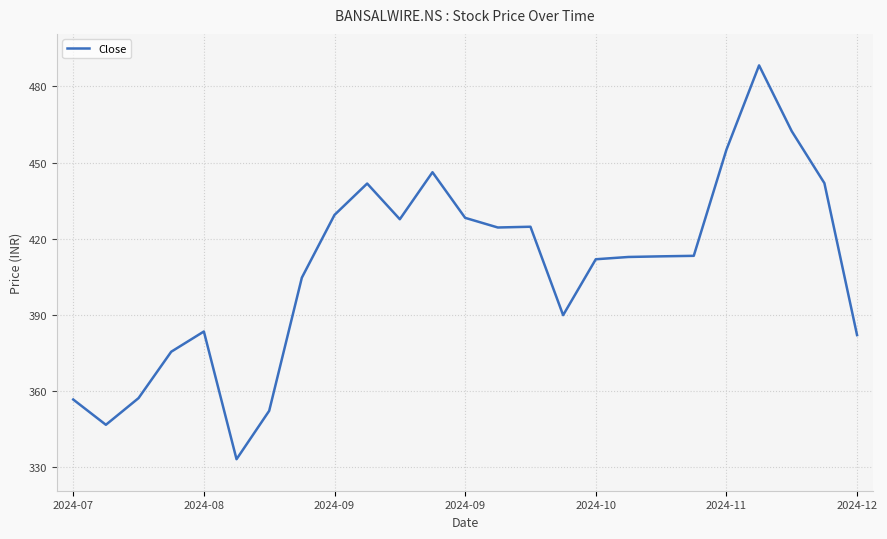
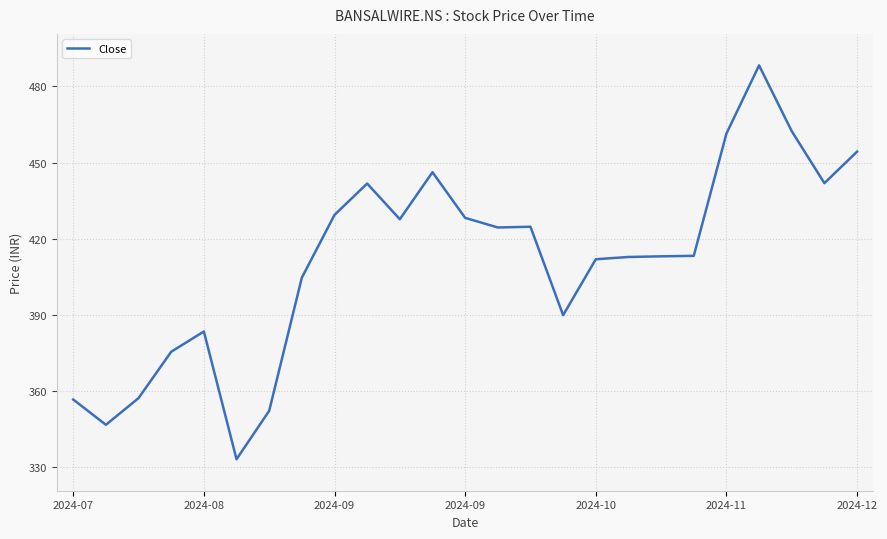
2024-11: 455 -> 461
2024-12: 382 -> 454
